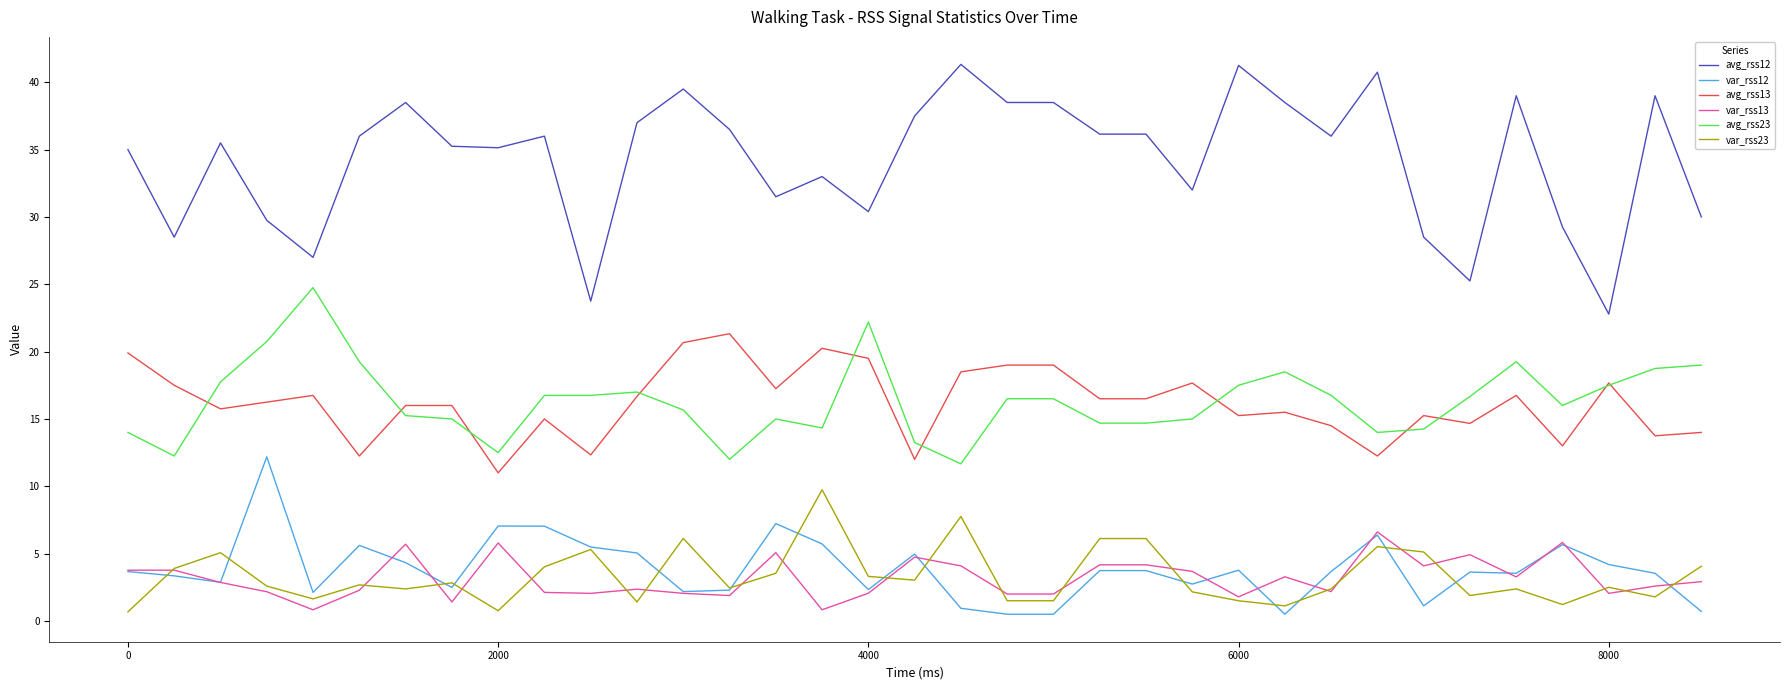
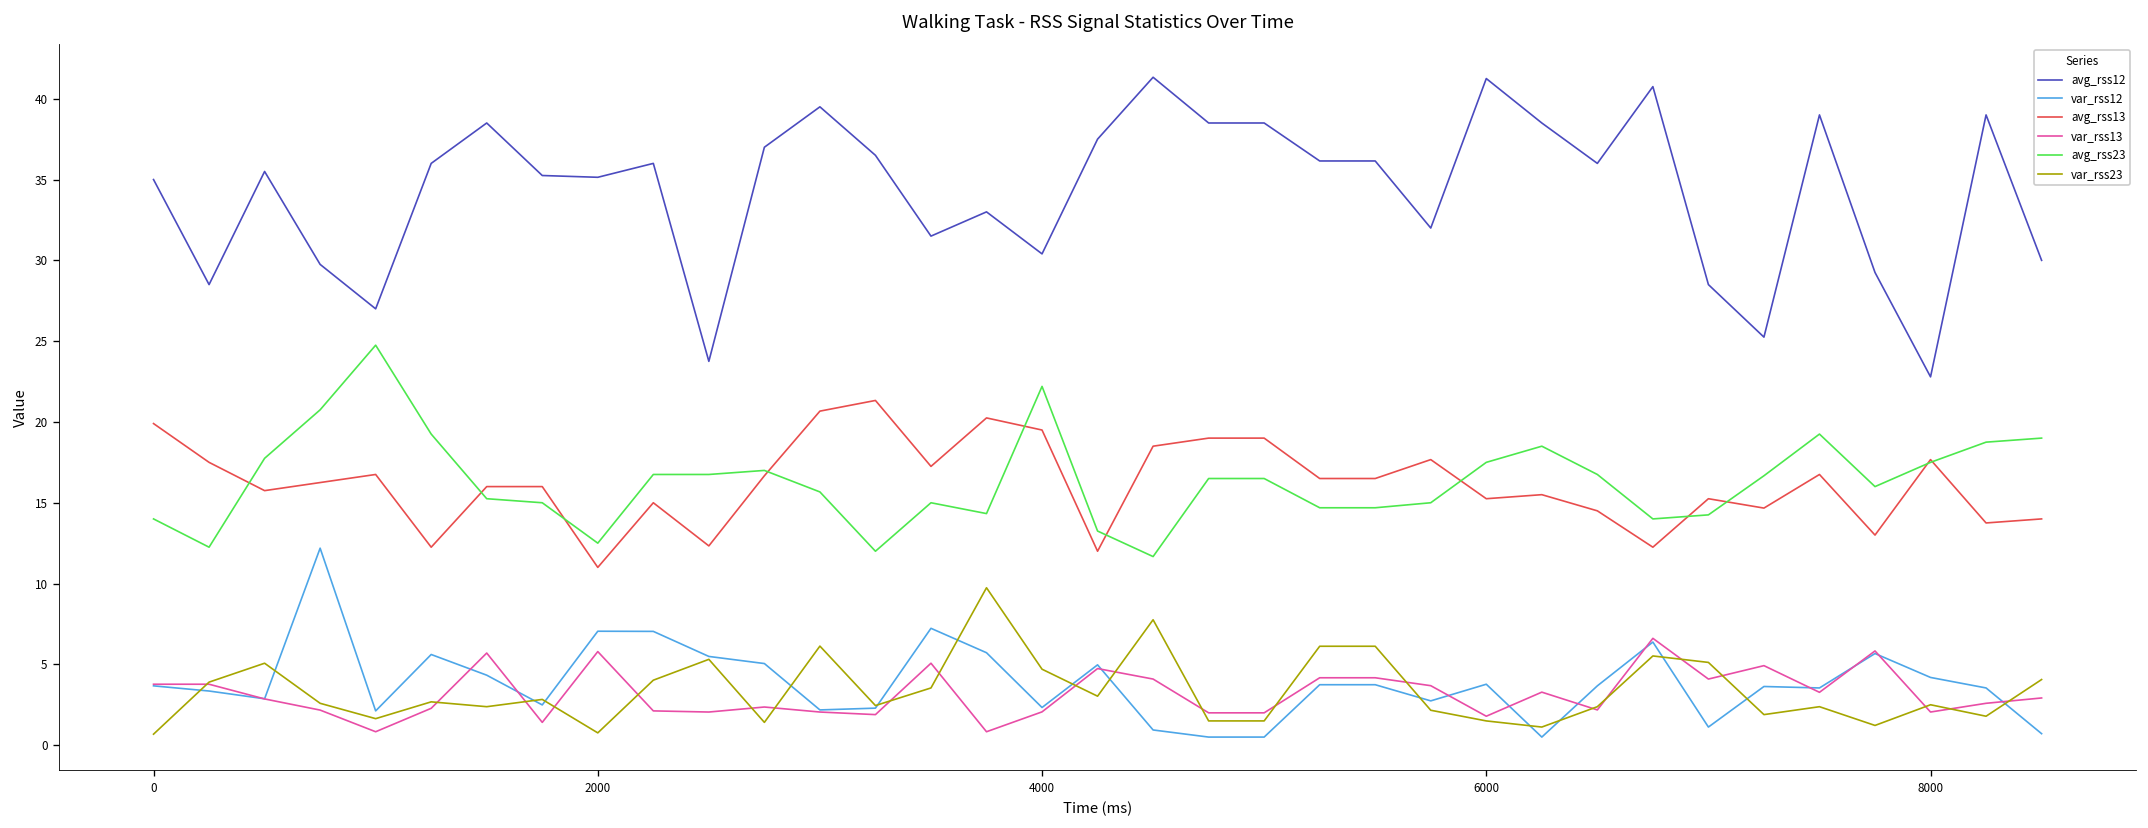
var_rss23, 4000: 3.3 -> 4.7
